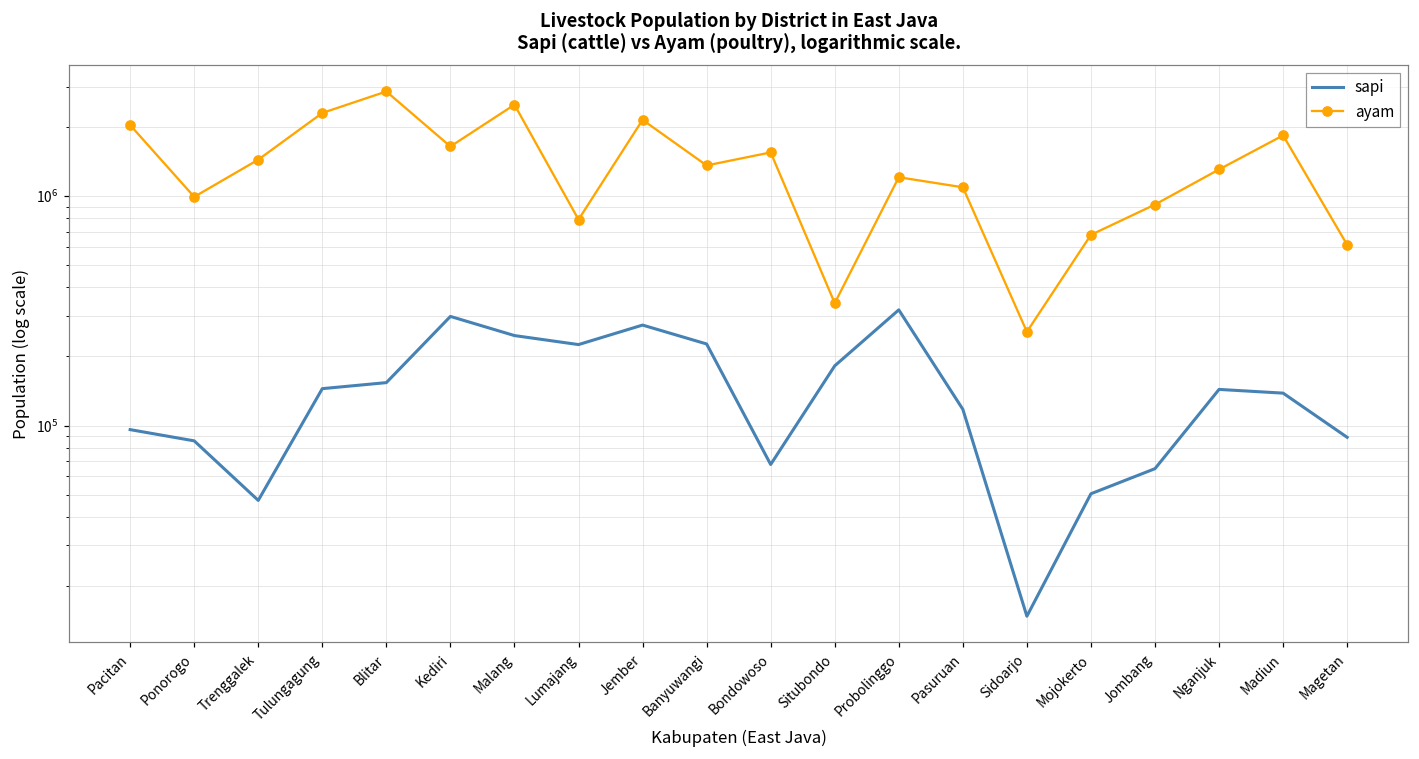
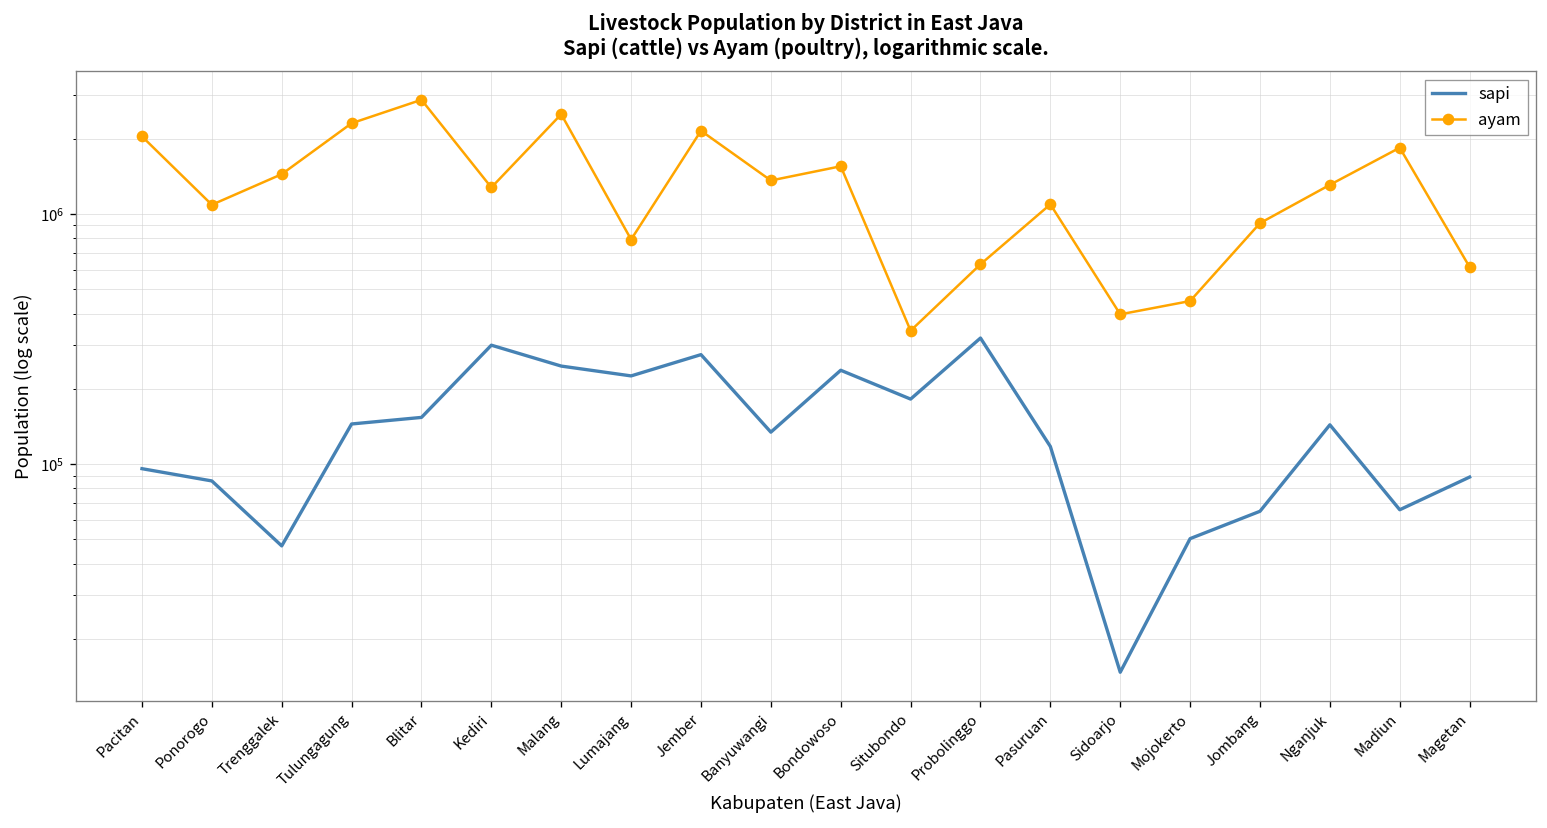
ayam, Ponorogo: 1000000 -> 1100000
ayam, Kediri: 1600000 -> 1300000
sapi, Banyuwangi: 230000 -> 130000
sapi, Bondowoso: 68000 -> 240000
ayam, Probolinggo: 1200000 -> 630000
ayam, Sidoarjo: 260000 -> 400000
ayam, Mojokerto: 680000 -> 450000
sapi, Madiun: 140000 -> 66000
